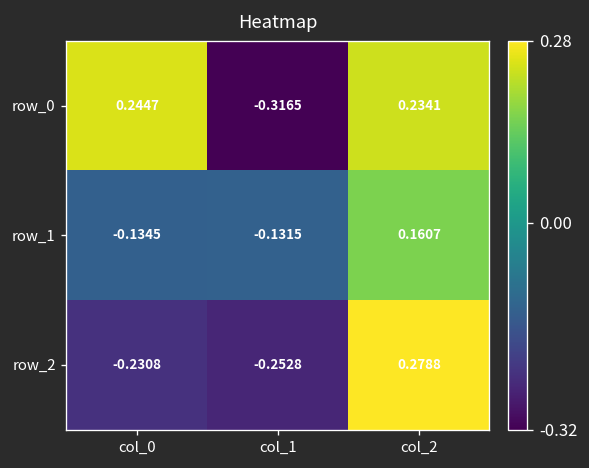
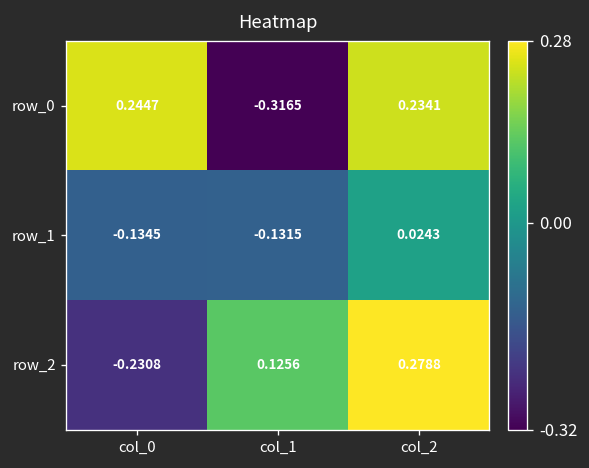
row_1, col_2: 0.1607 -> 0.0243
row_2, col_1: -0.2528 -> 0.1256
